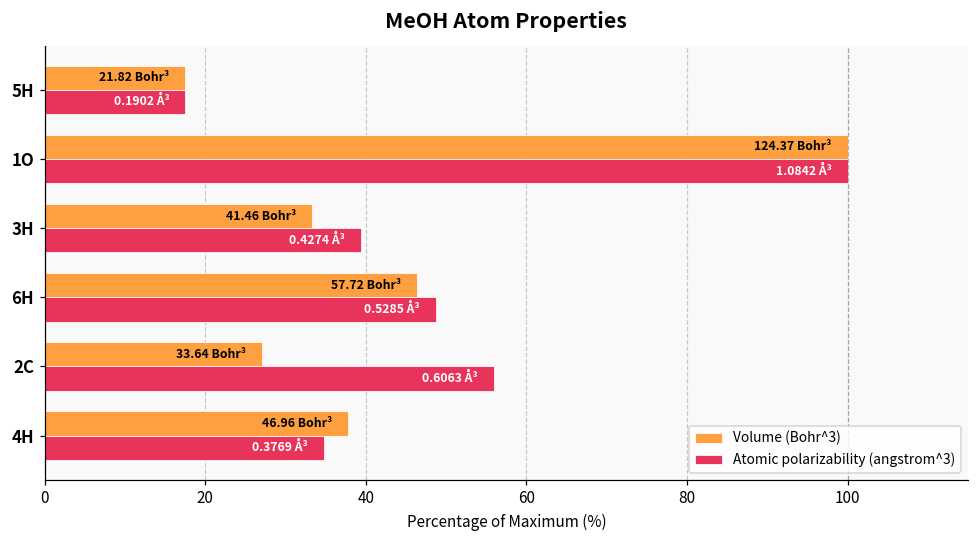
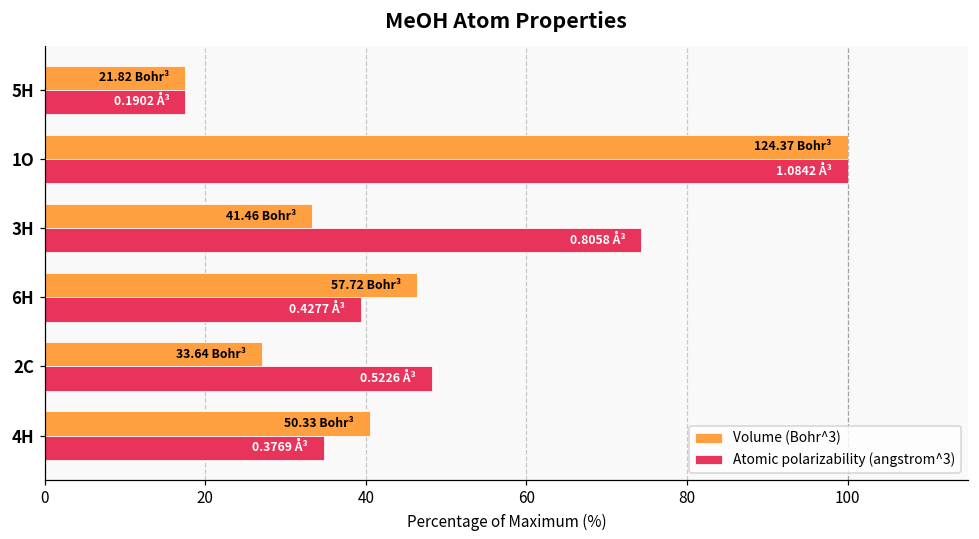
Atomic polarizability (angstrom^3), 3H: 0.4274 -> 0.8058
Atomic polarizability (angstrom^3), 6H: 0.5285 -> 0.4277
Atomic polarizability (angstrom^3), 2C: 0.6063 -> 0.5226
Volume (Bohr^3), 4H: 46.96 -> 50.33
